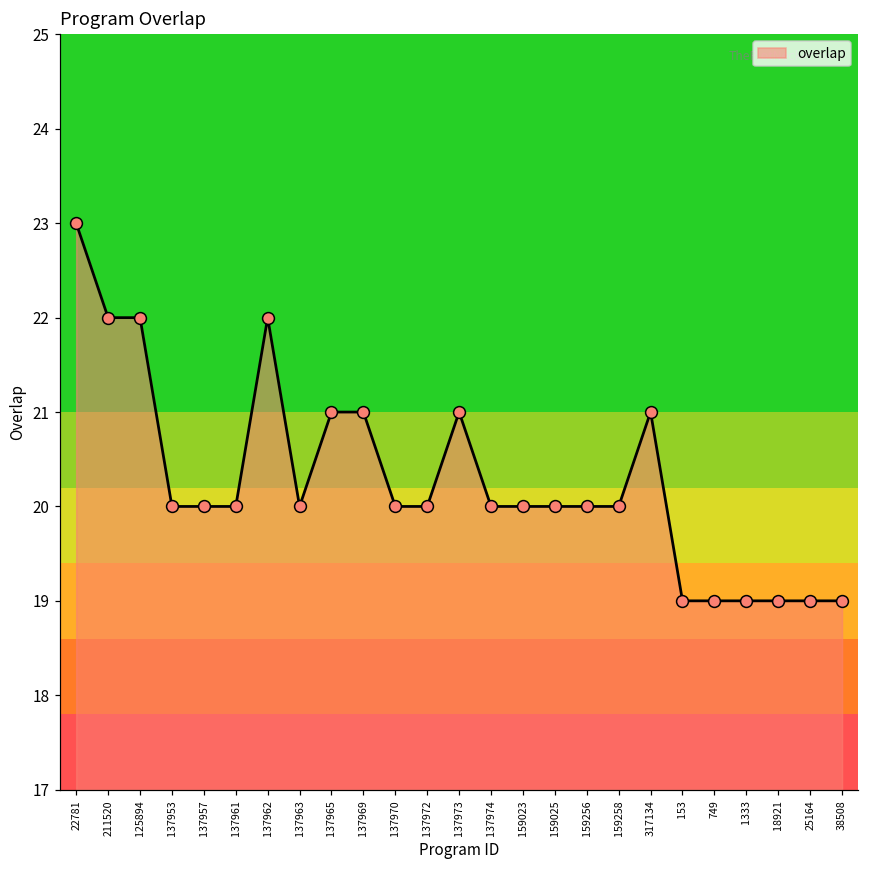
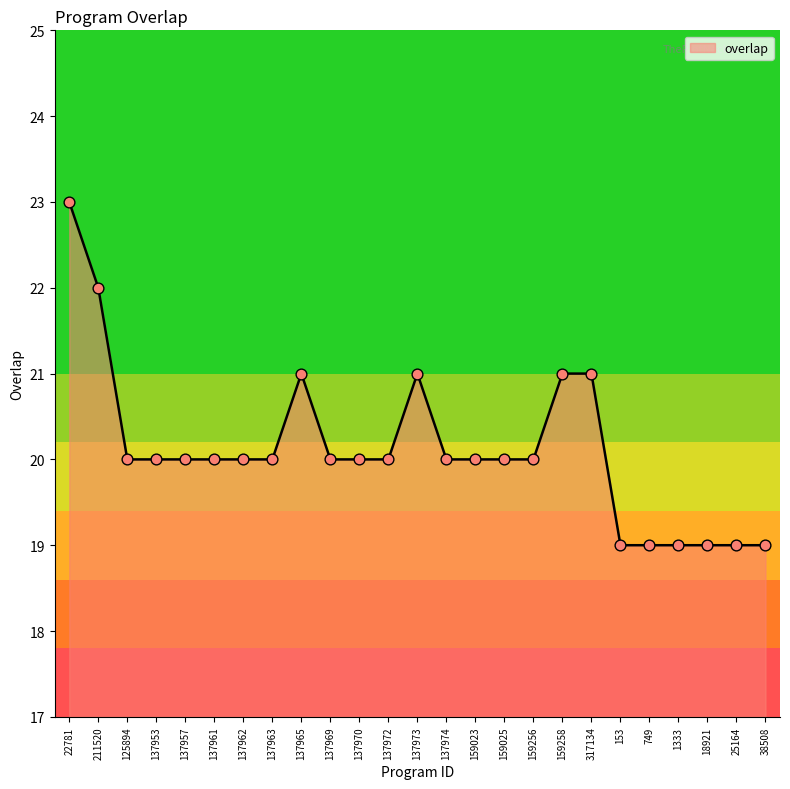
125894: 22 -> 20
137962: 22 -> 20
137969: 21 -> 20
159258: 20 -> 21
